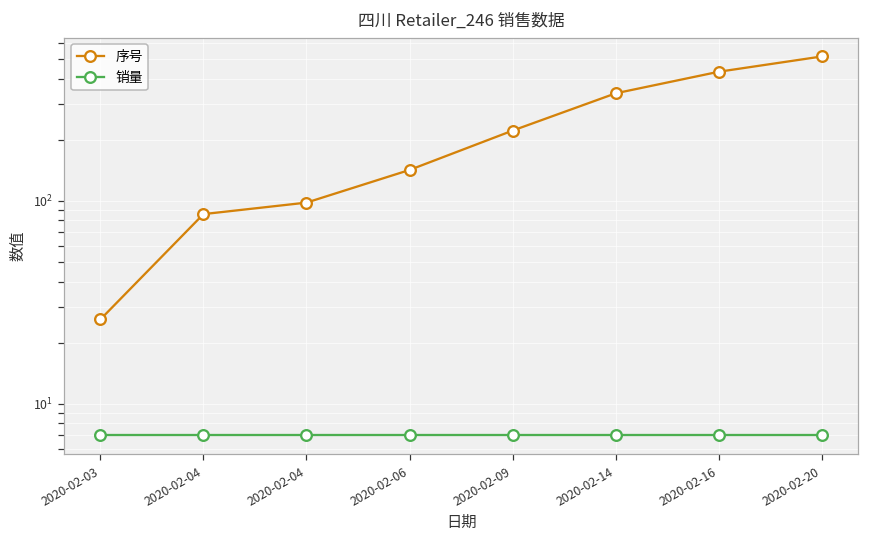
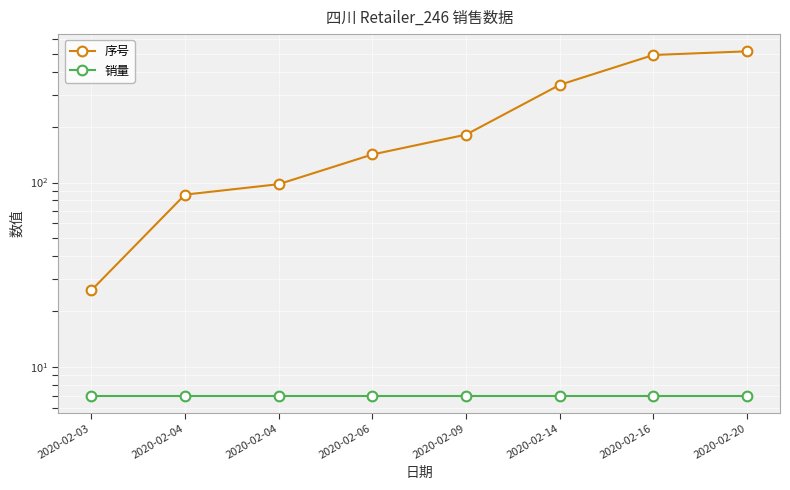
序号, 2020-02-09: 220 -> 180
序号, 2020-02-16: 430 -> 490
